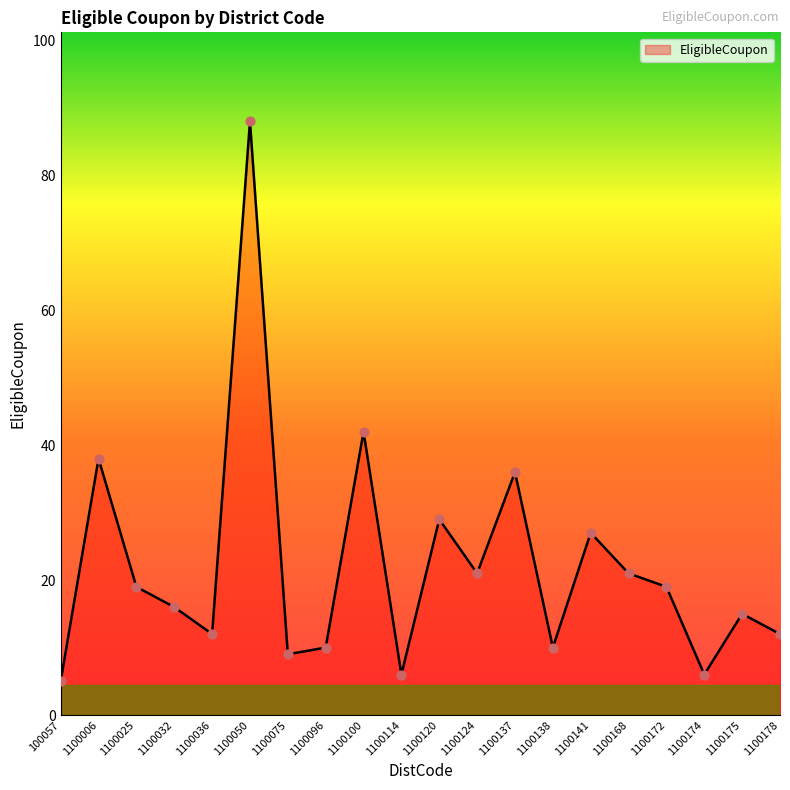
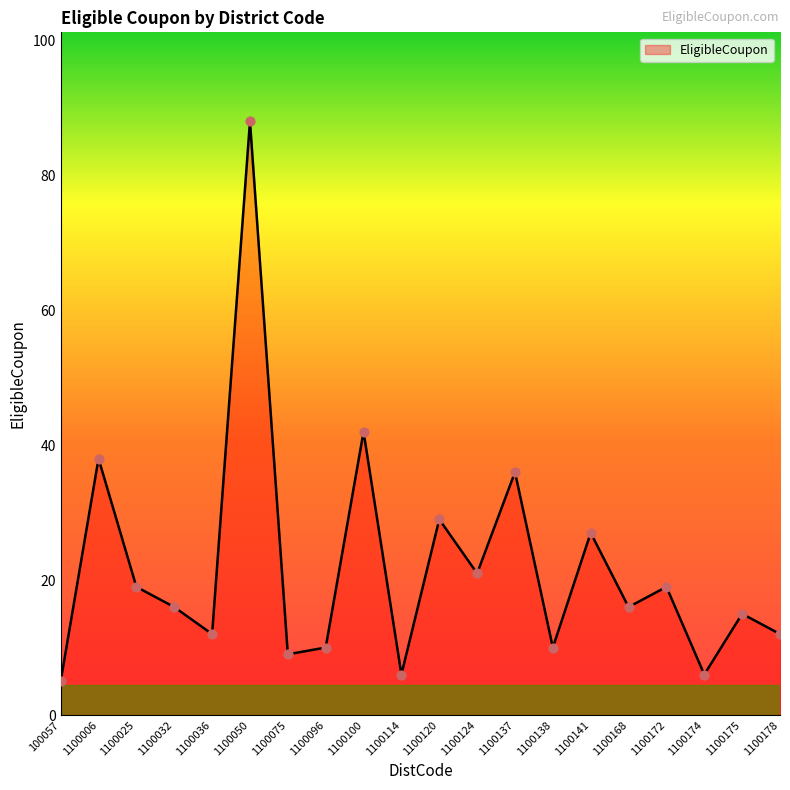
1100168: 21 -> 16
